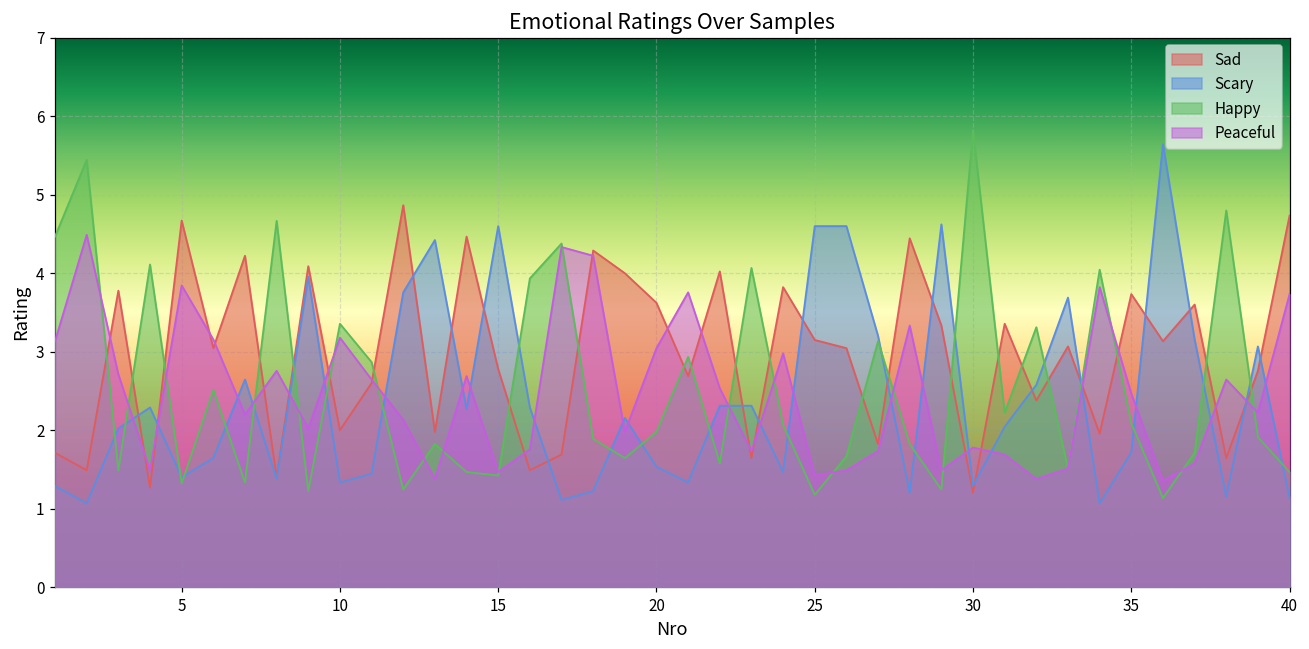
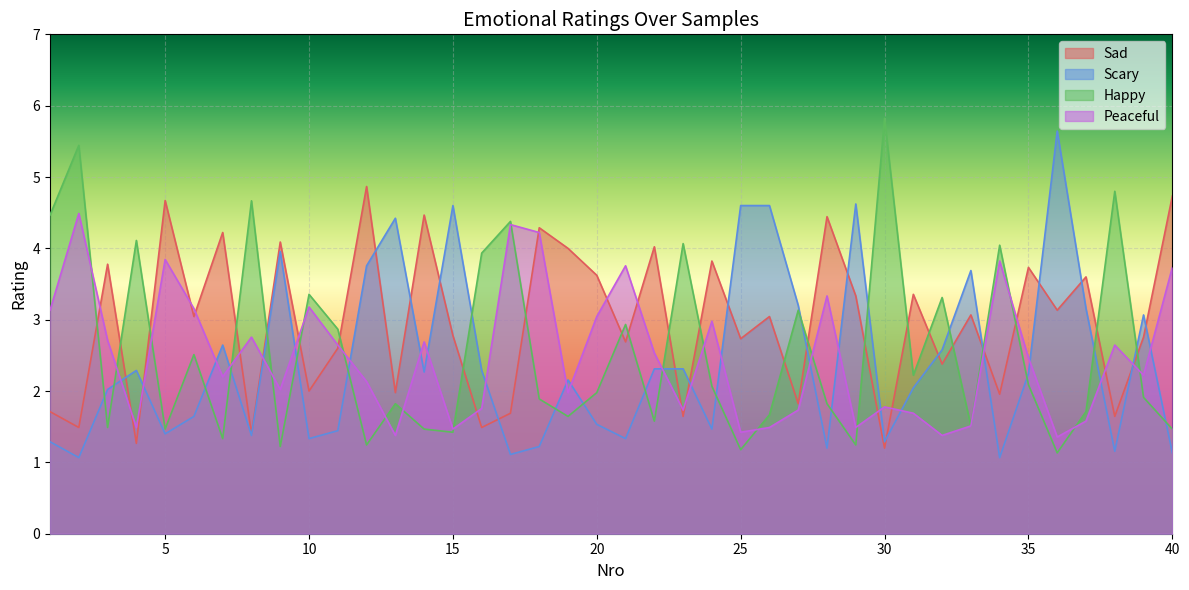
Happy, 5: 1.3 -> 1.5
Sad, 25: 3.1 -> 2.7
Scary, 35: 1.7 -> 2.2
